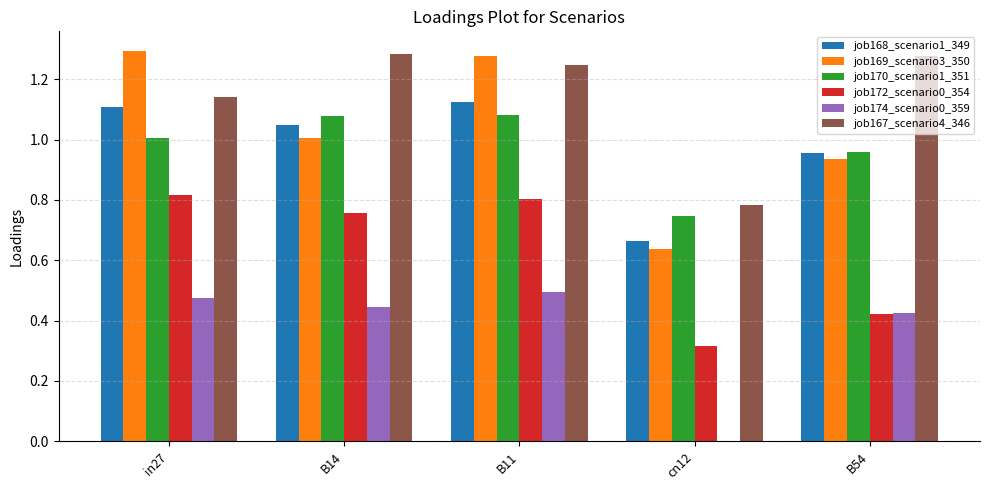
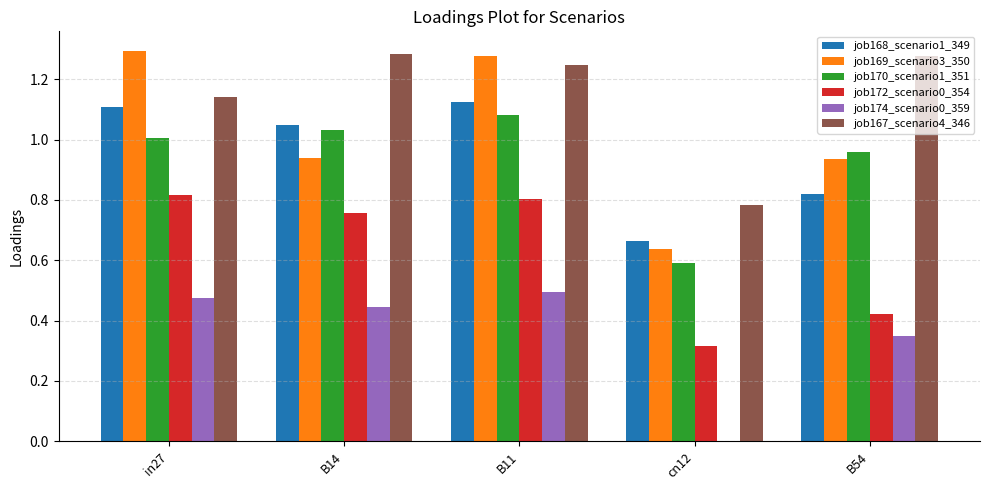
job169_scenario3_350, B14: 1.00 -> 0.94
job170_scenario1_351, B14: 1.08 -> 1.03
job170_scenario1_351, cn12: 0.75 -> 0.59
job168_scenario1_349, B54: 0.96 -> 0.82
job174_scenario0_359, B54: 0.42 -> 0.35
